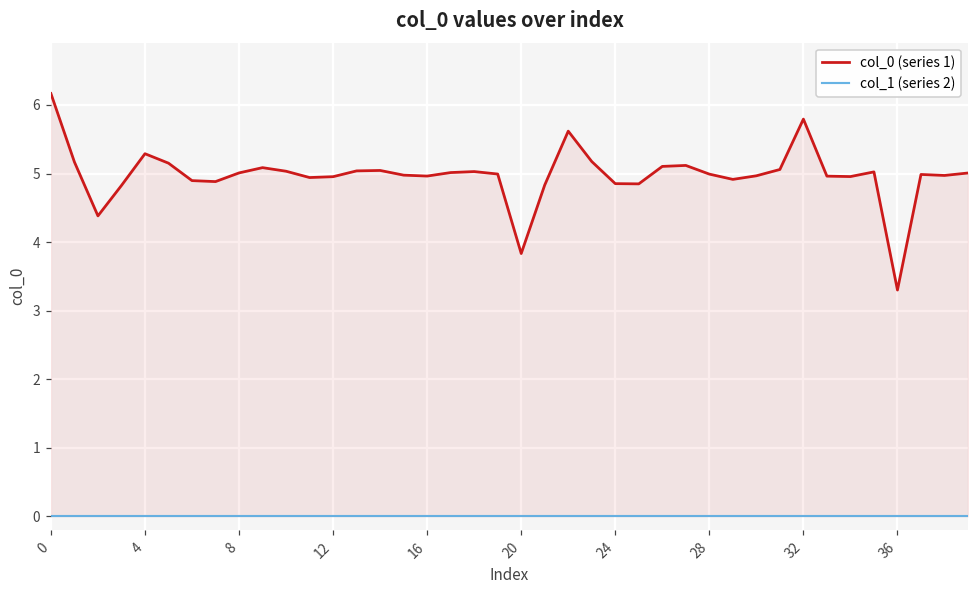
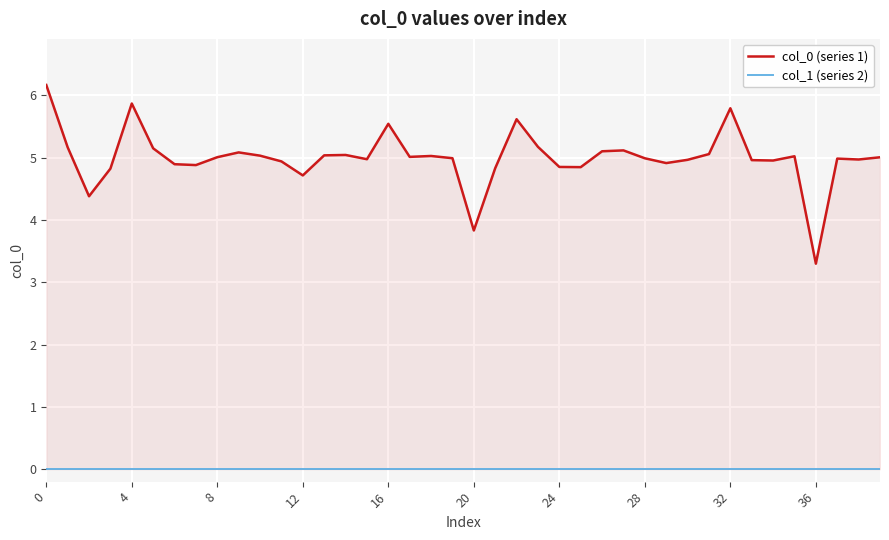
col_0 (series 1), 4: 5.3 -> 5.9
col_0 (series 1), 12: 5.0 -> 4.7
col_0 (series 1), 16: 5.0 -> 5.5
